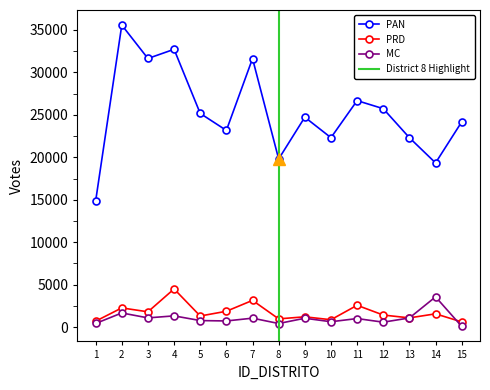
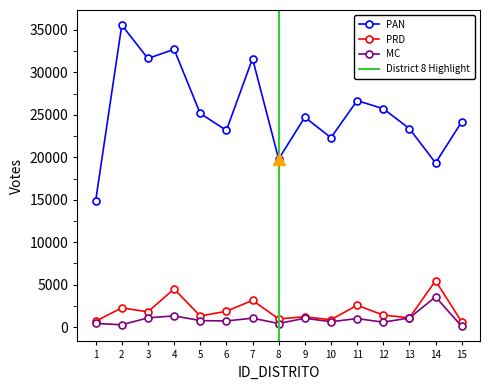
MC, 2: 2000 -> 0
PAN, 13: 22000 -> 23000
PRD, 14: 2000 -> 5000
